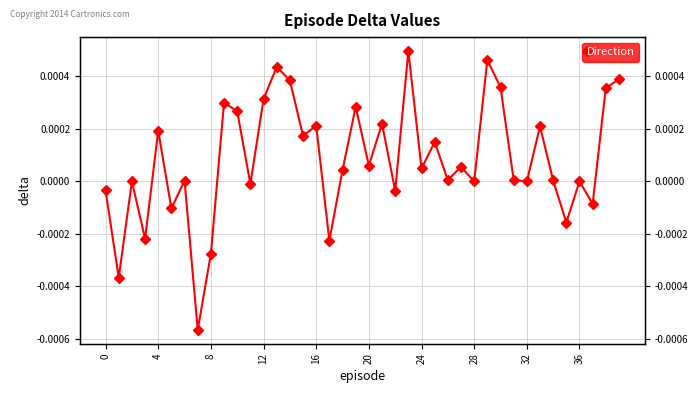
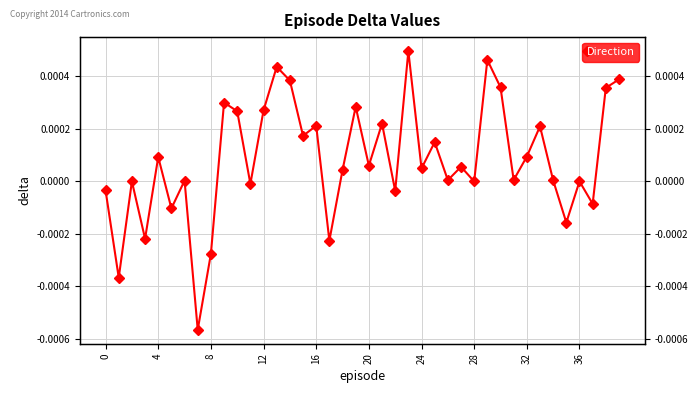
4: 0.00019 -> 0.00009
12: 0.00031 -> 0.00027
32: 0.0000 -> 0.0001
